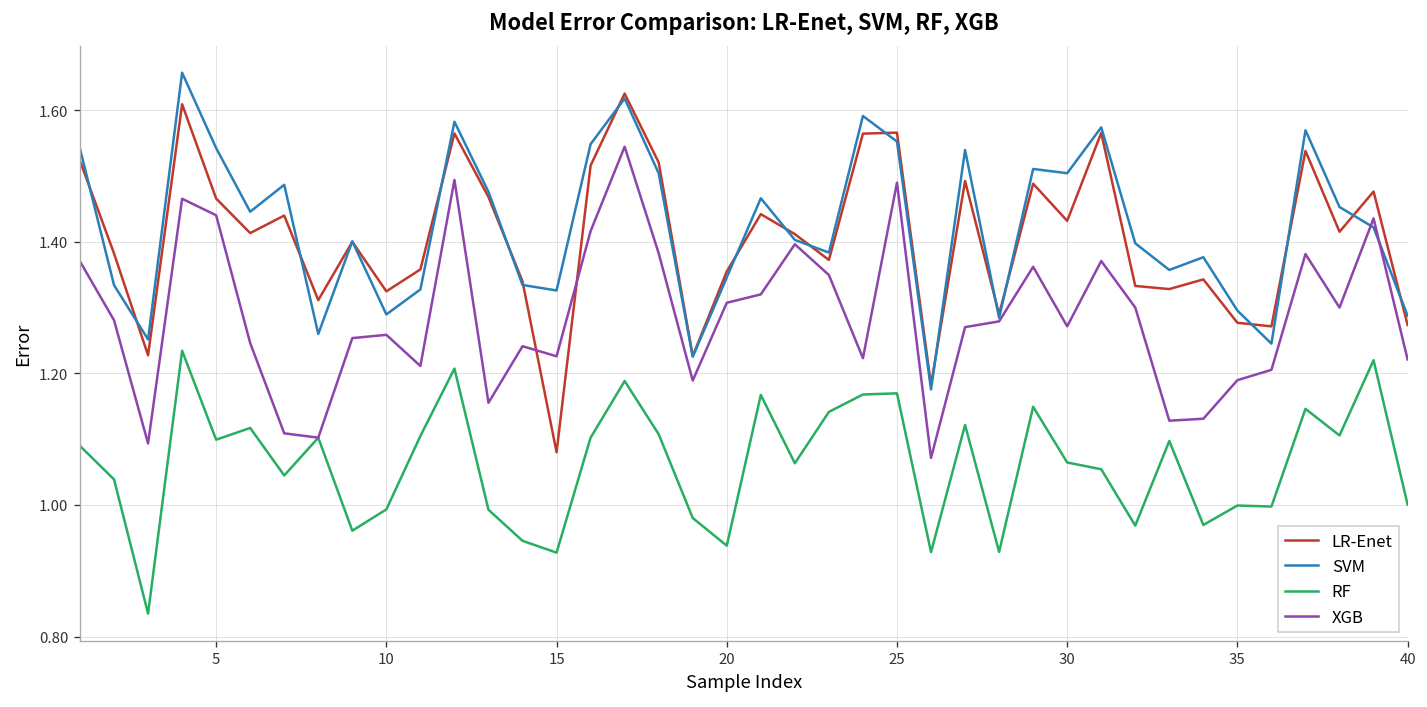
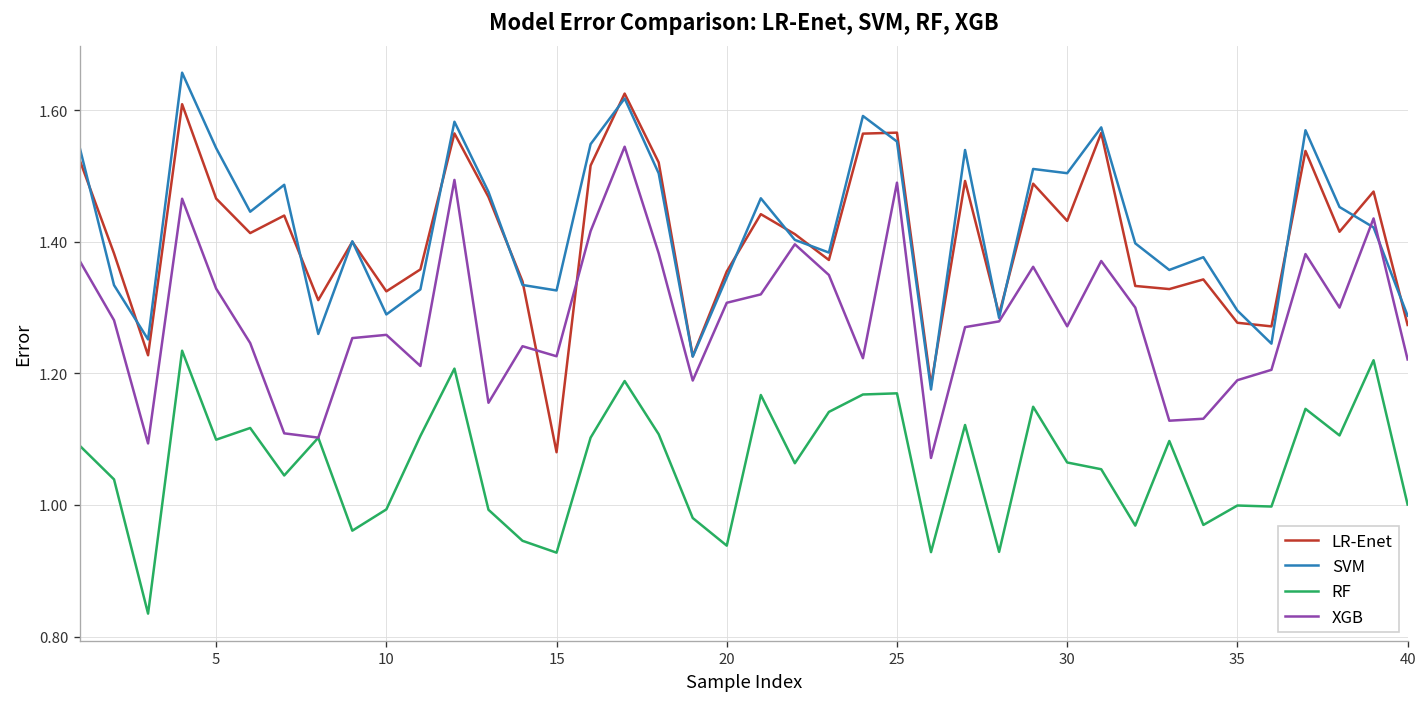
XGB, 5: 1.44 -> 1.33
